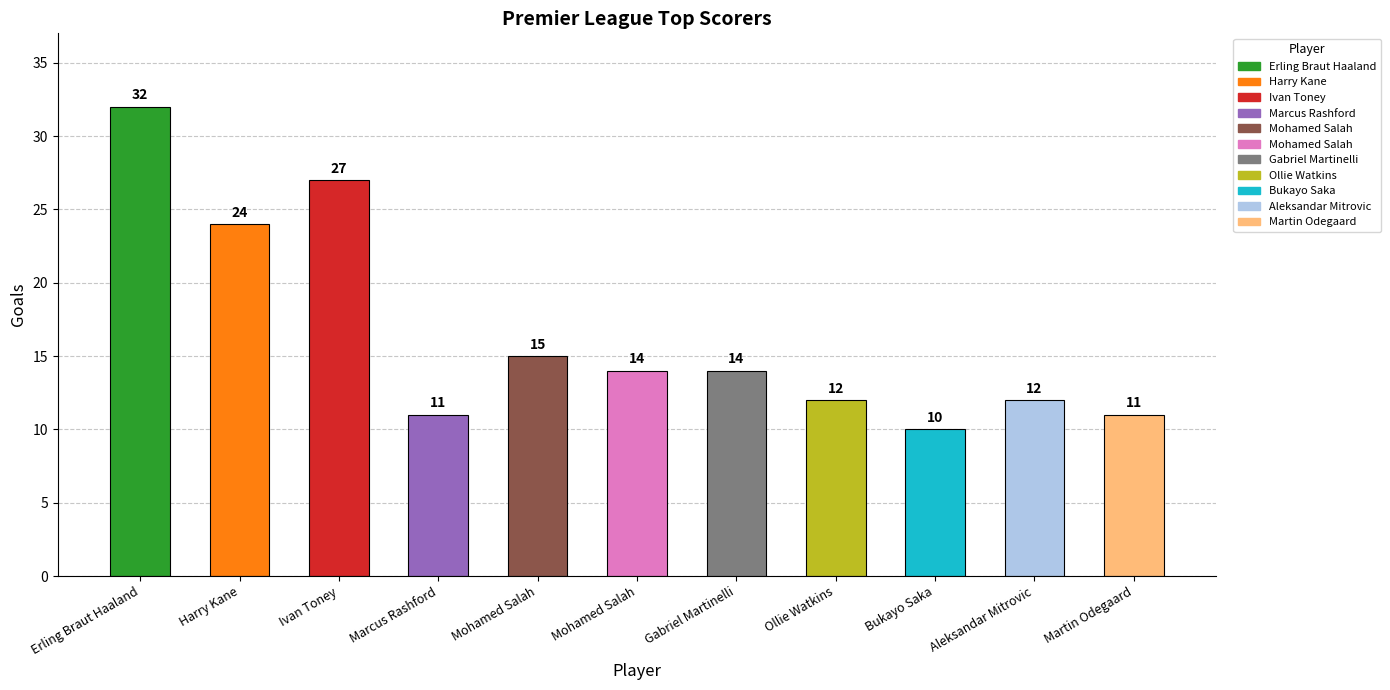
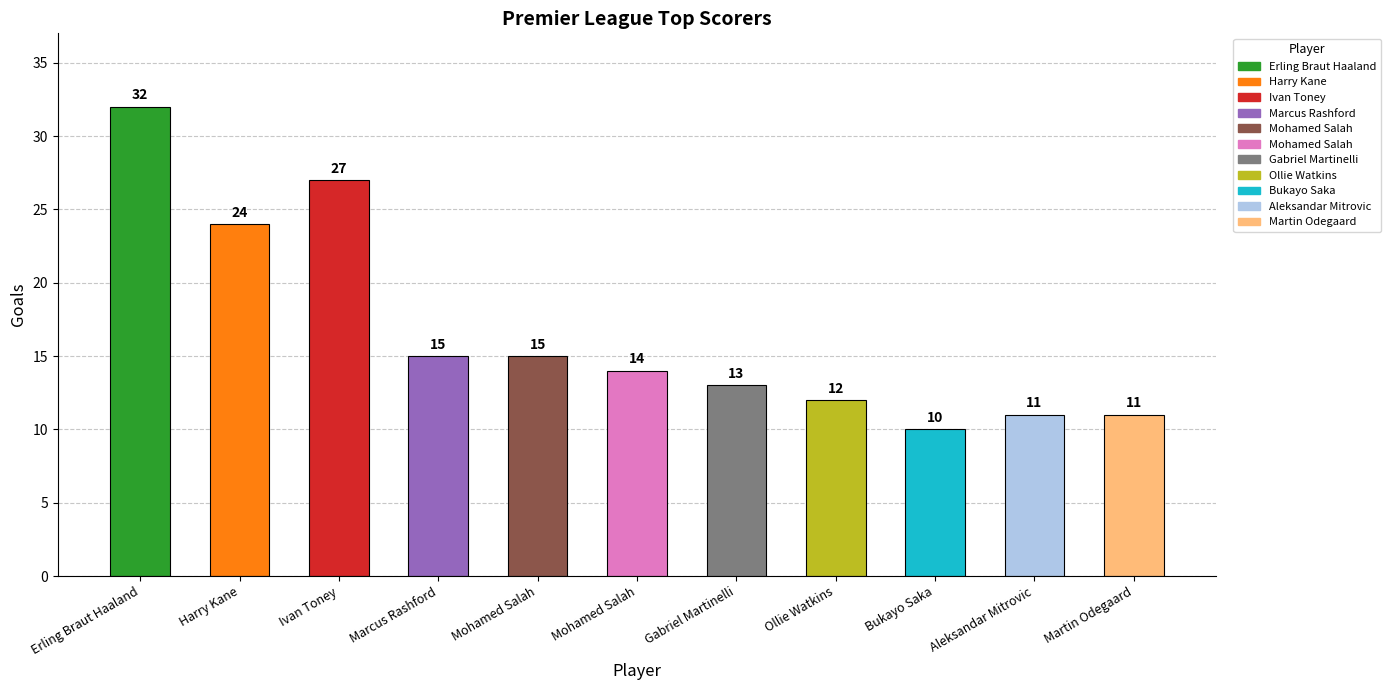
Marcus Rashford: 11 -> 15
Gabriel Martinelli: 14 -> 13
Aleksandar Mitrovic: 12 -> 11
